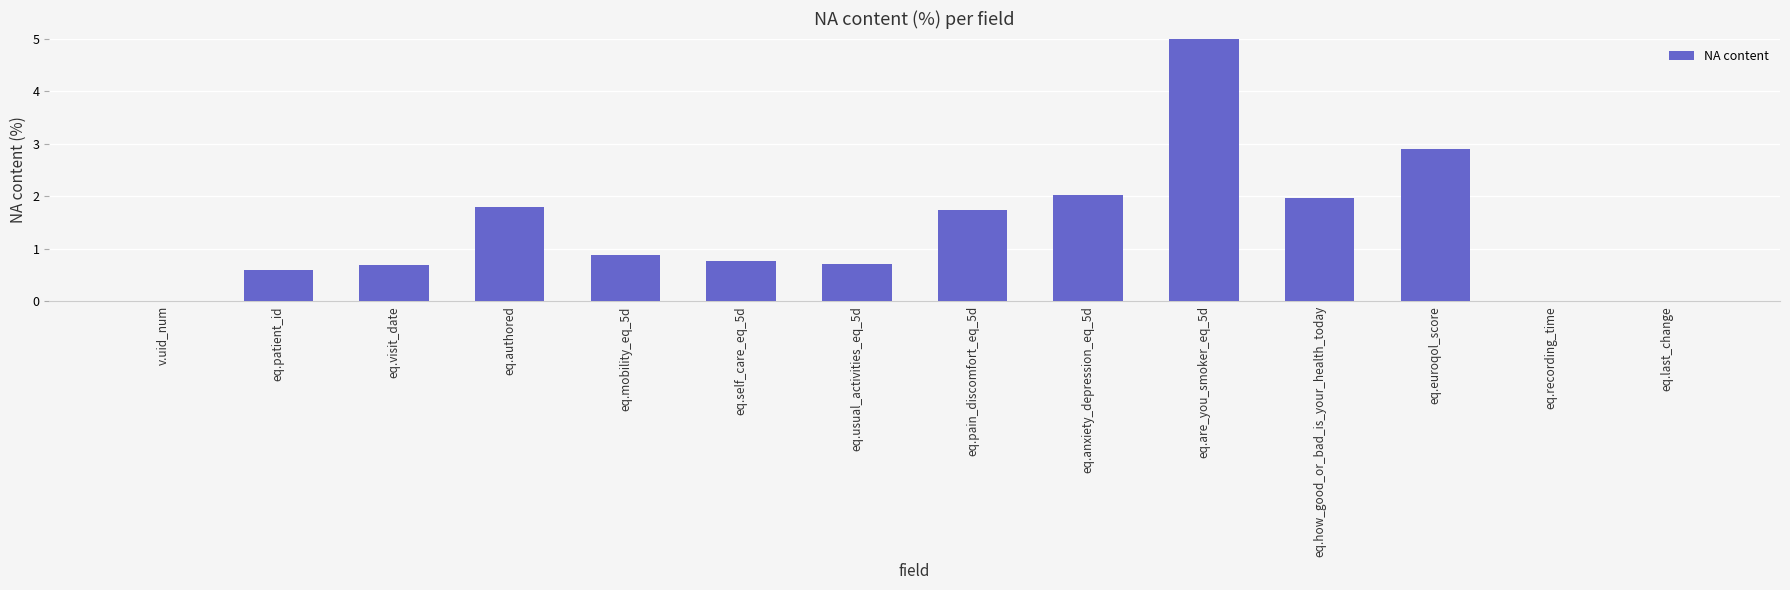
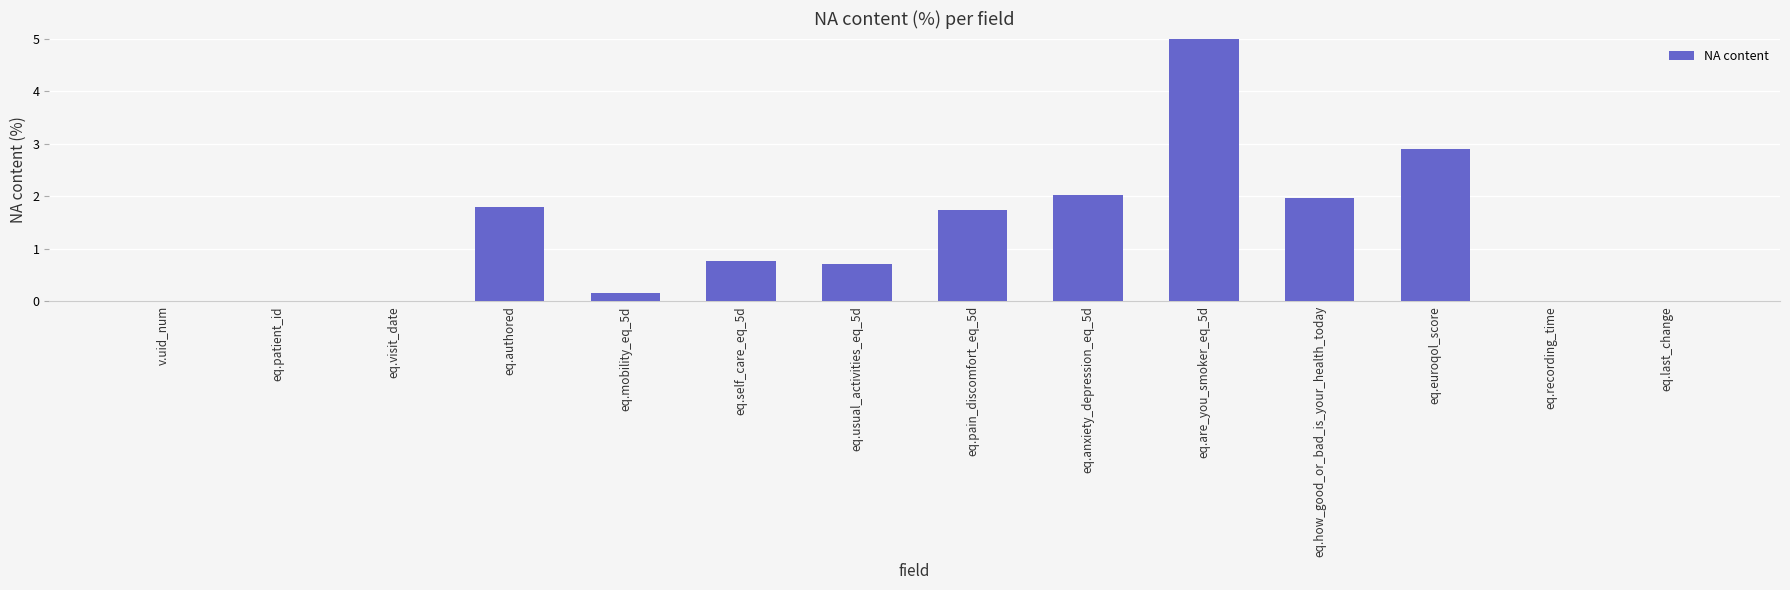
eq.patient_id: 0.6 -> 0.0
eq.visit_date: 0.7 -> 0.0
eq.mobility_eq_5d: 0.9 -> 0.2
